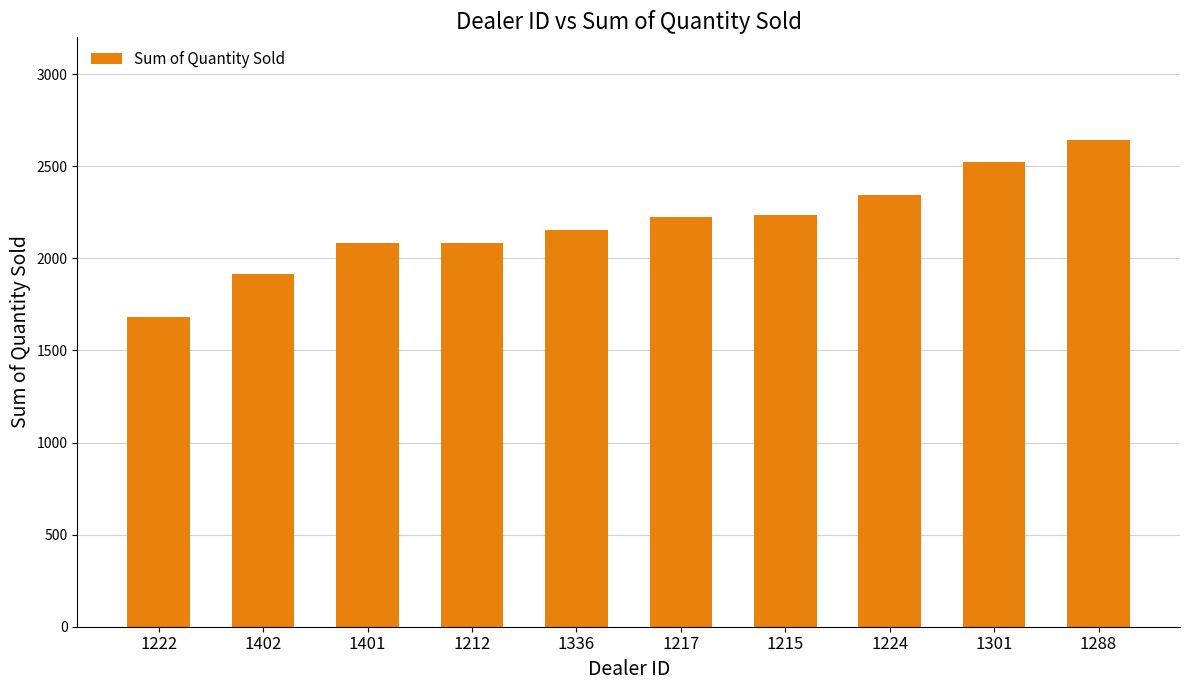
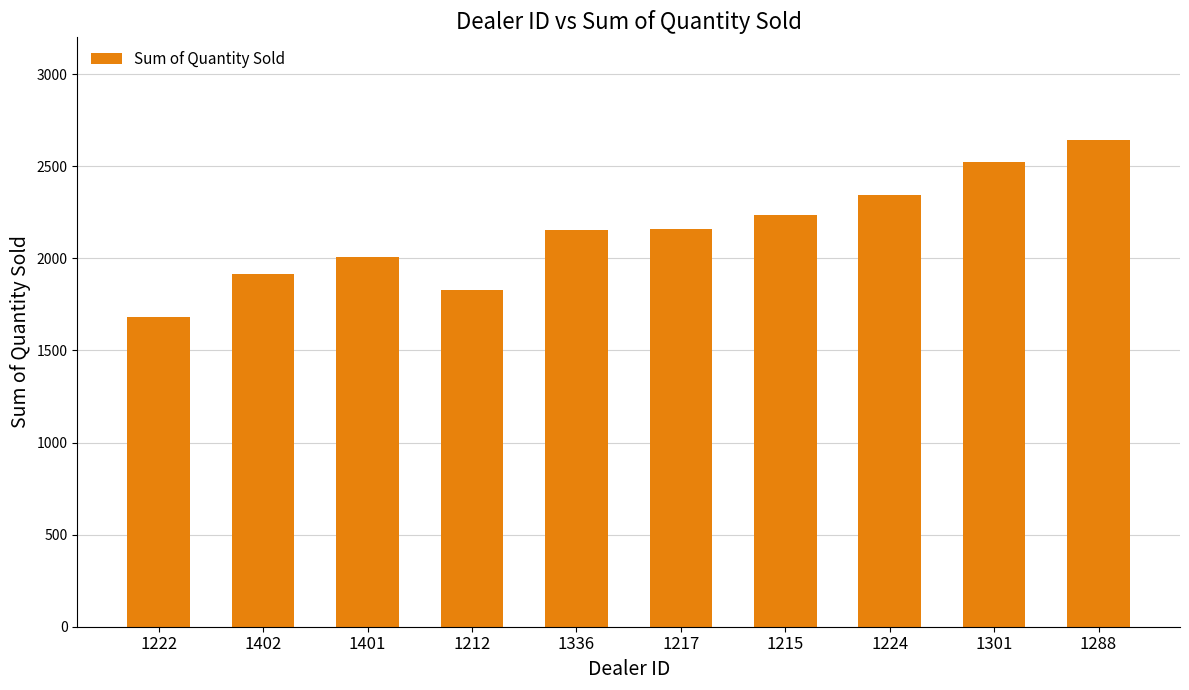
1401: 2090 -> 2010
1212: 2080 -> 1830
1217: 2230 -> 2160
